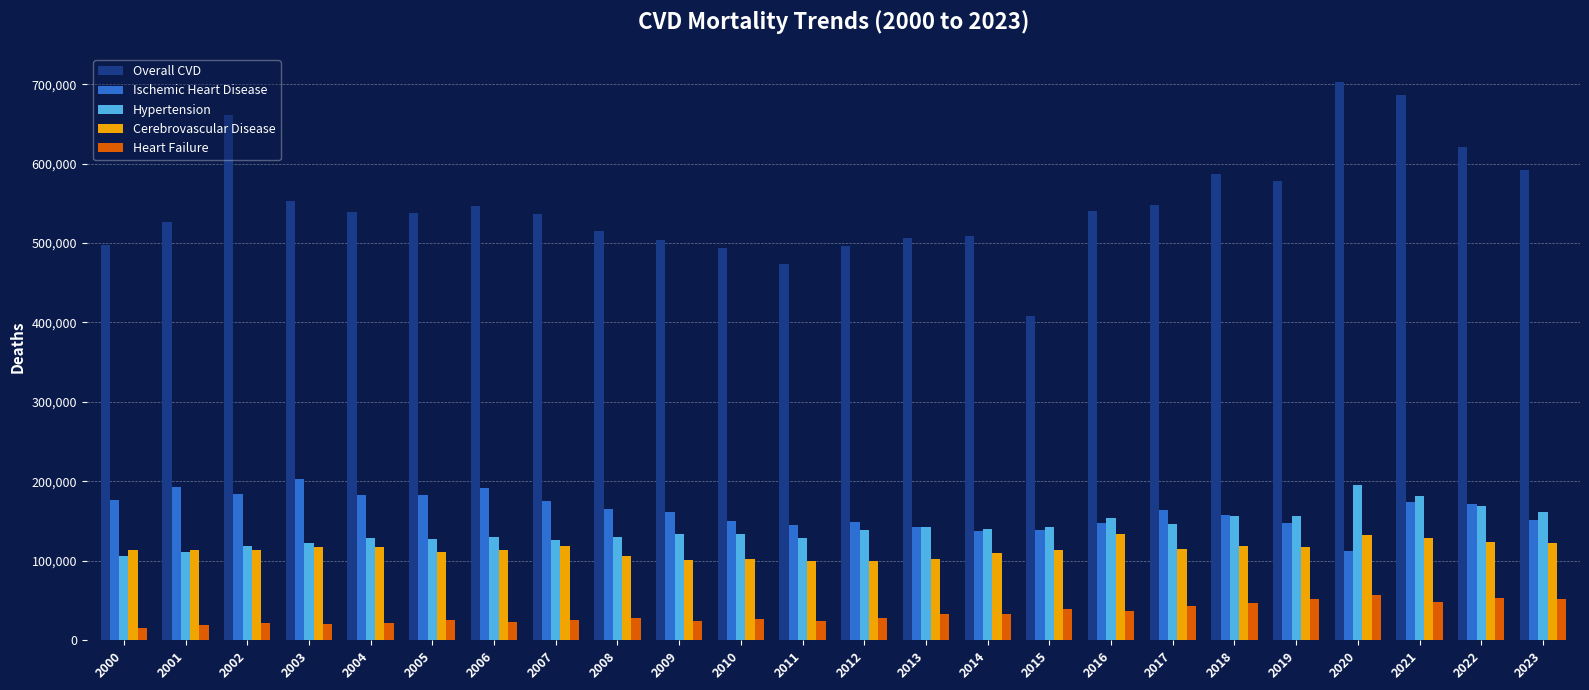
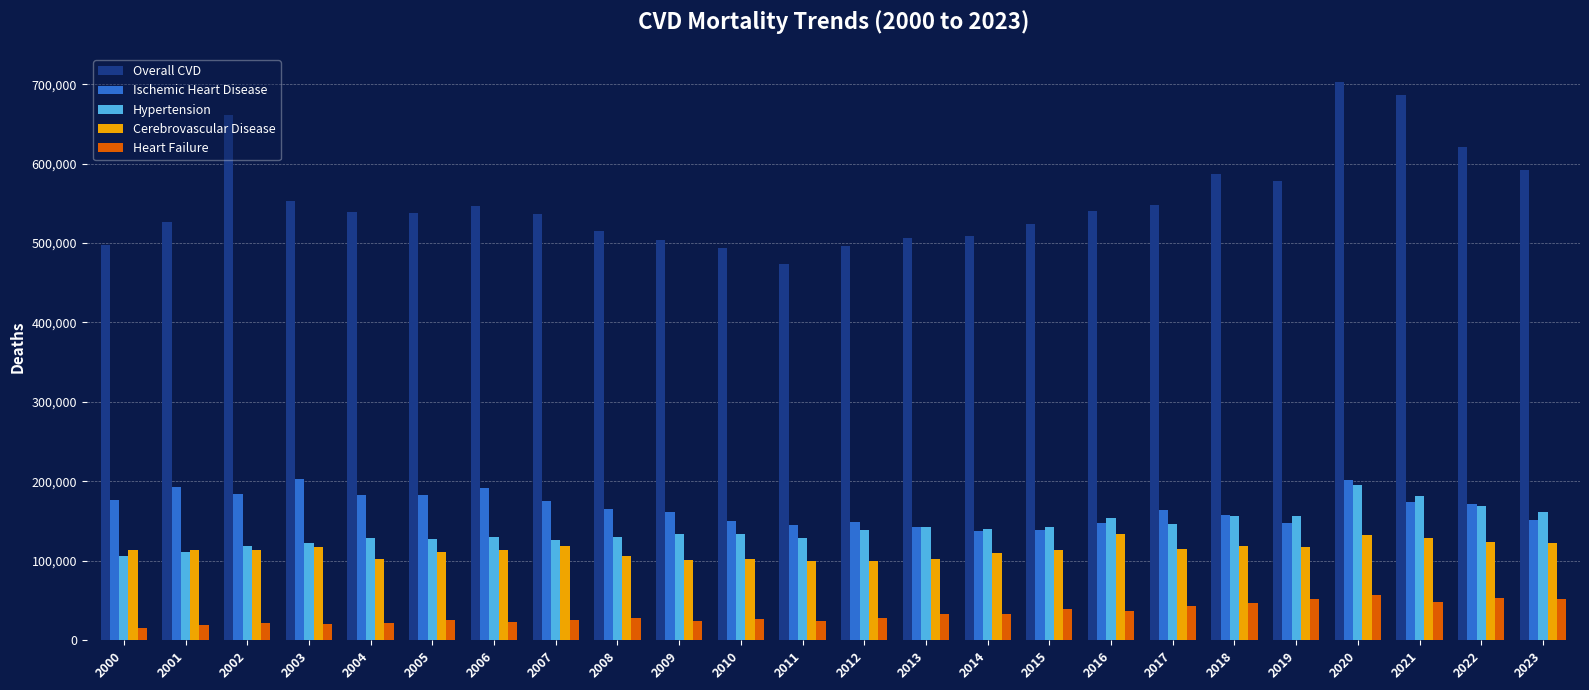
Cerebrovascular Disease, 2004: 120,000 -> 100,000
Overall CVD, 2015: 410,000 -> 520,000
Ischemic Heart Disease, 2020: 110,000 -> 200,000
